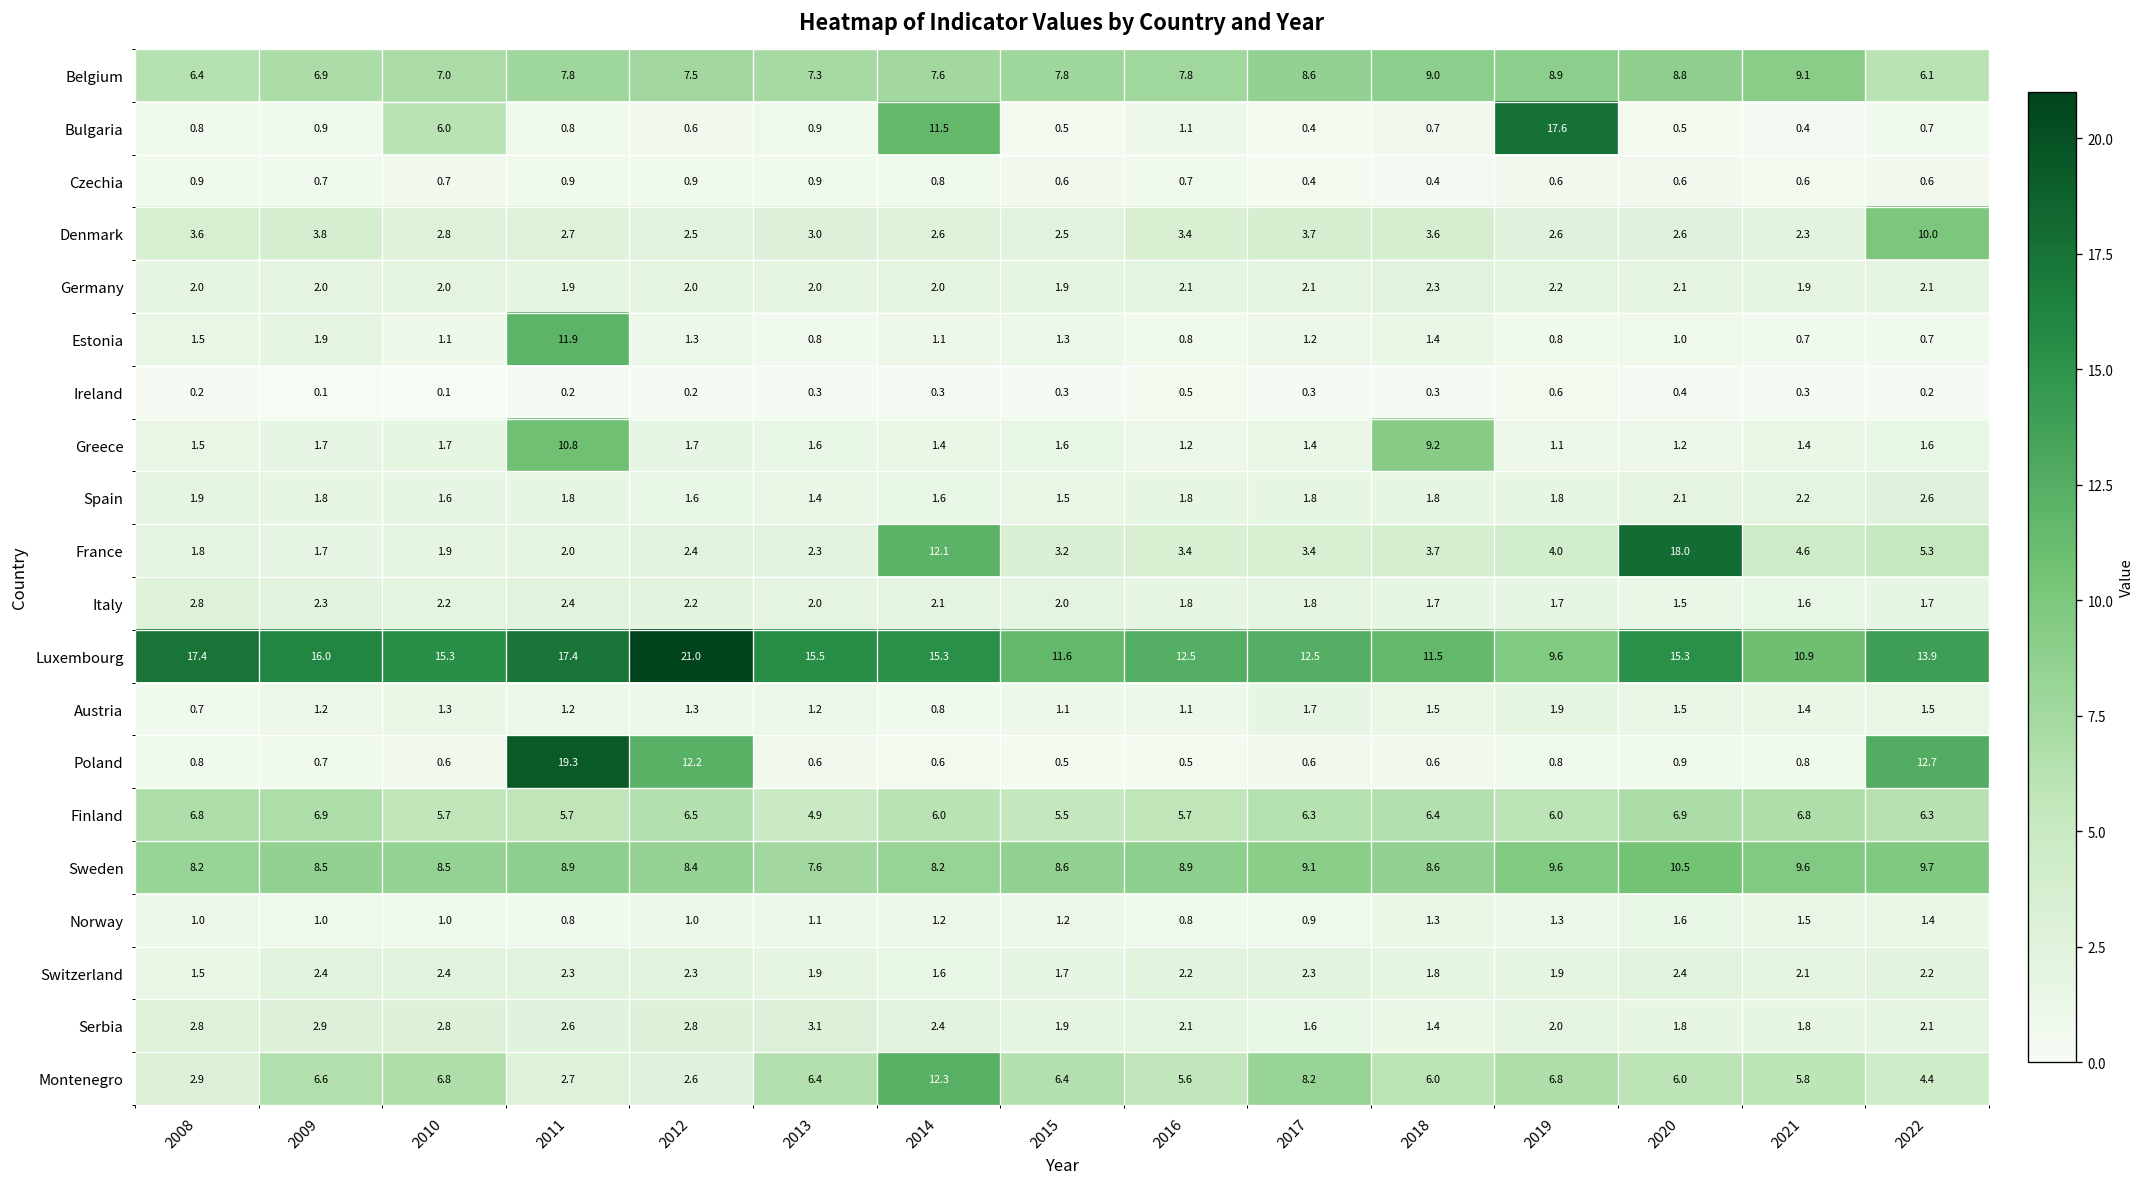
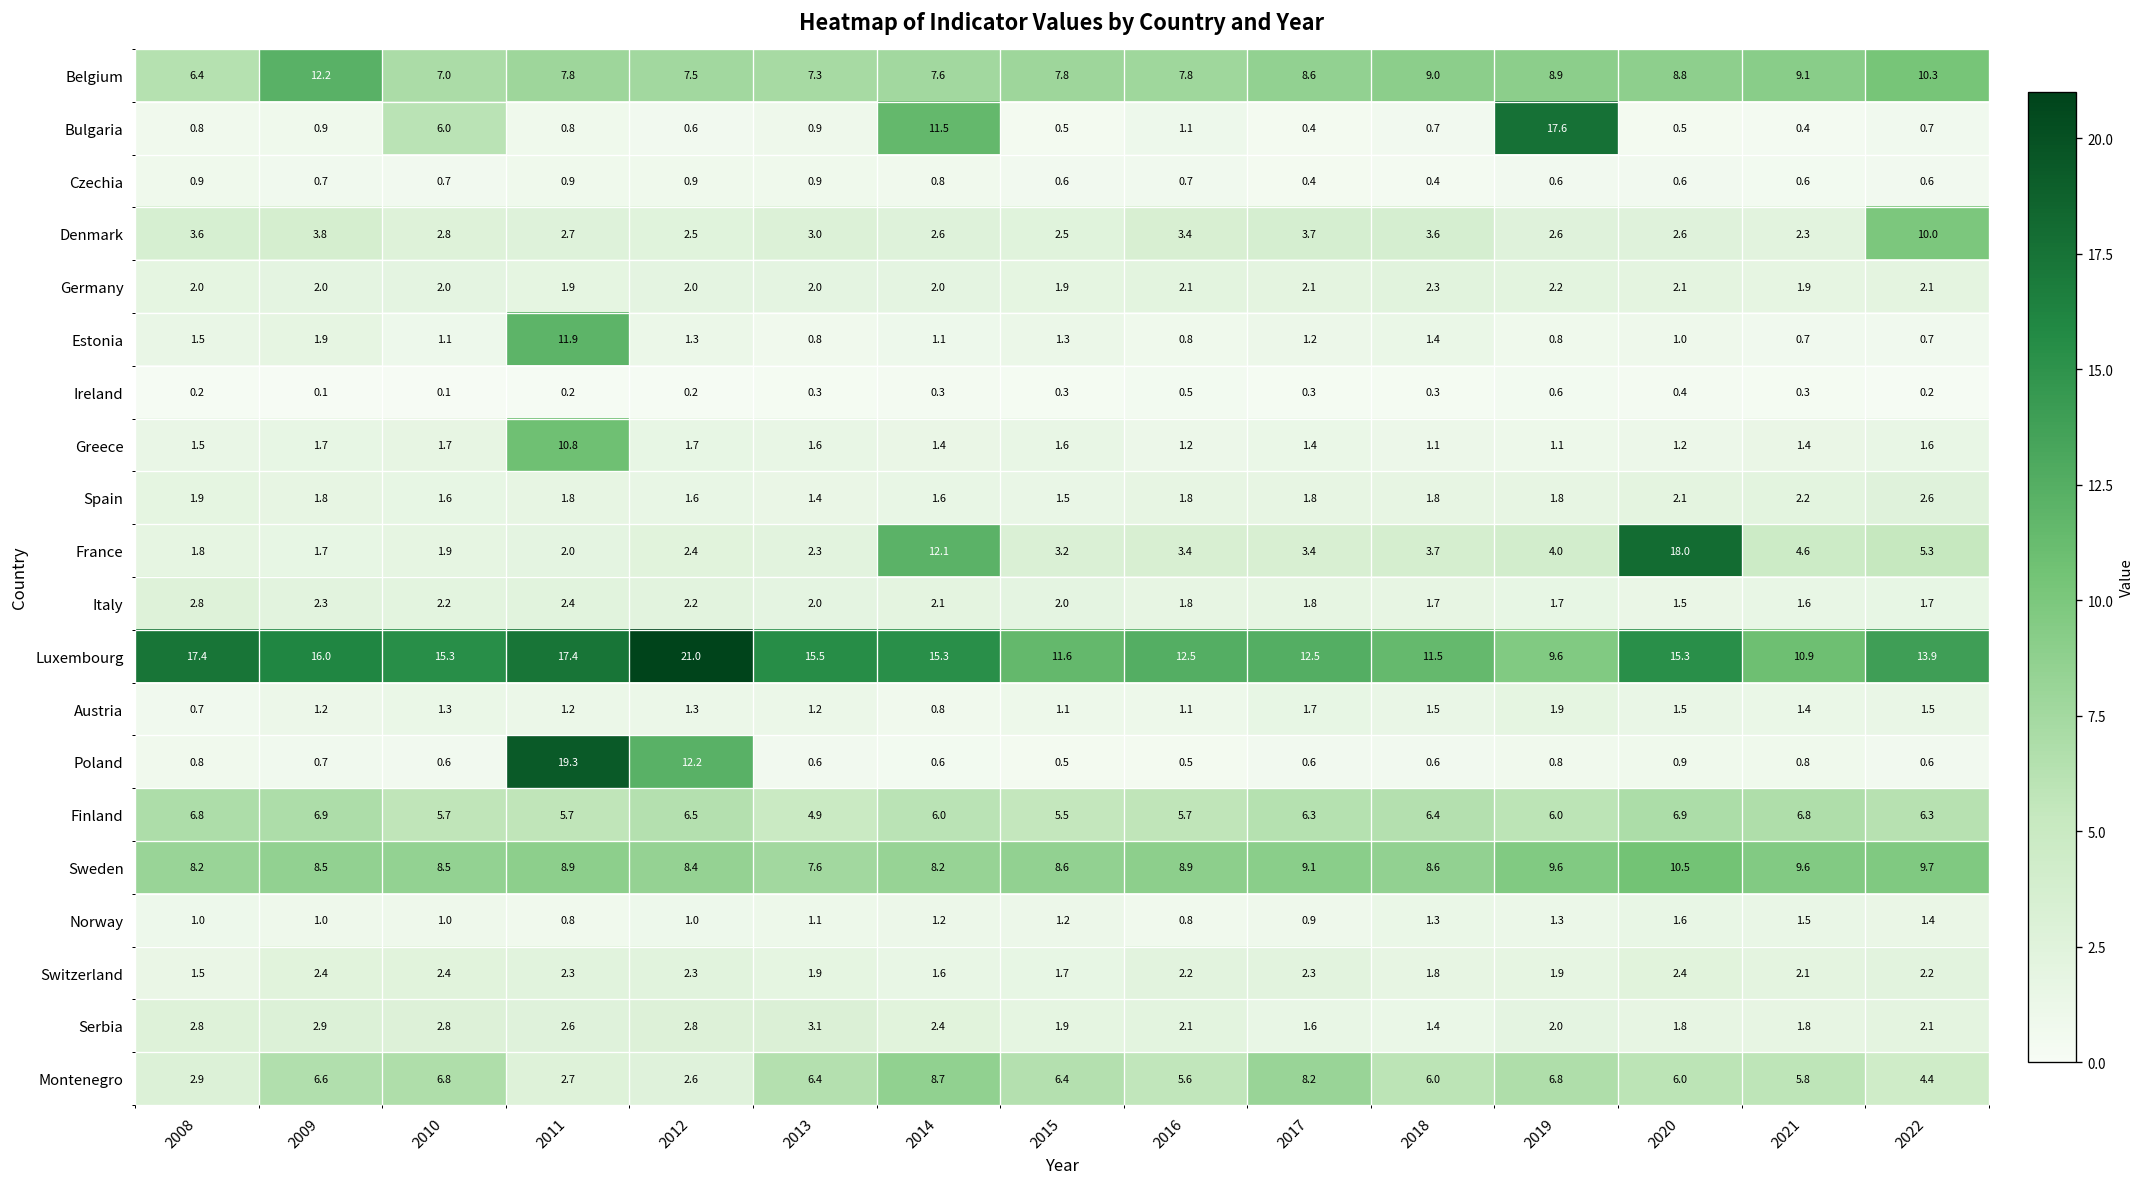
Belgium, 2009: 6.9 -> 12.2
Belgium, 2022: 6.1 -> 10.3
Greece, 2018: 9.2 -> 1.1
Poland, 2022: 12.7 -> 0.6
Montenegro, 2014: 12.3 -> 8.7
